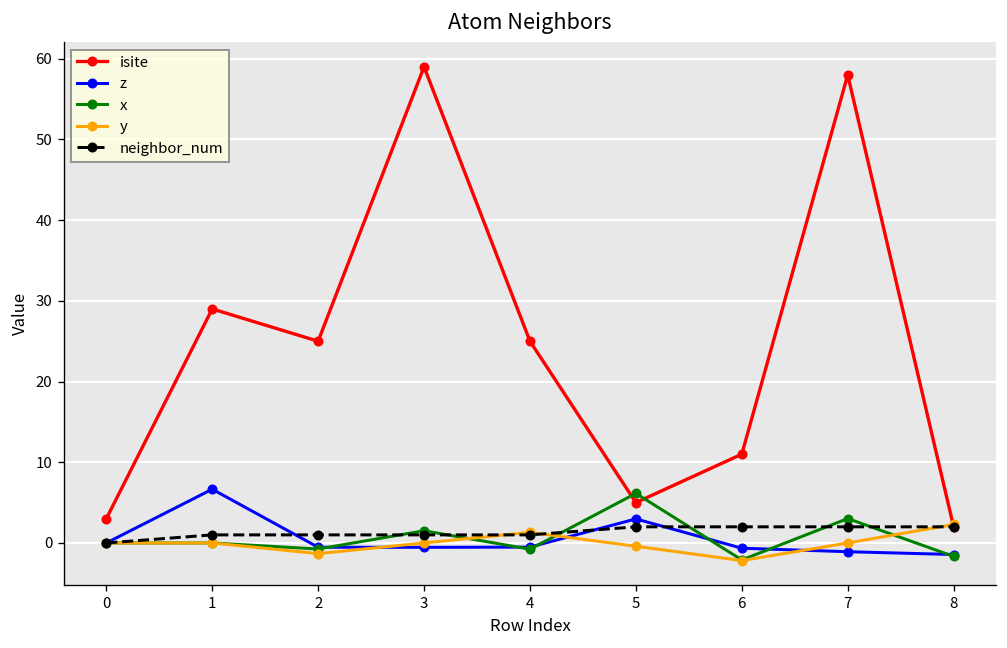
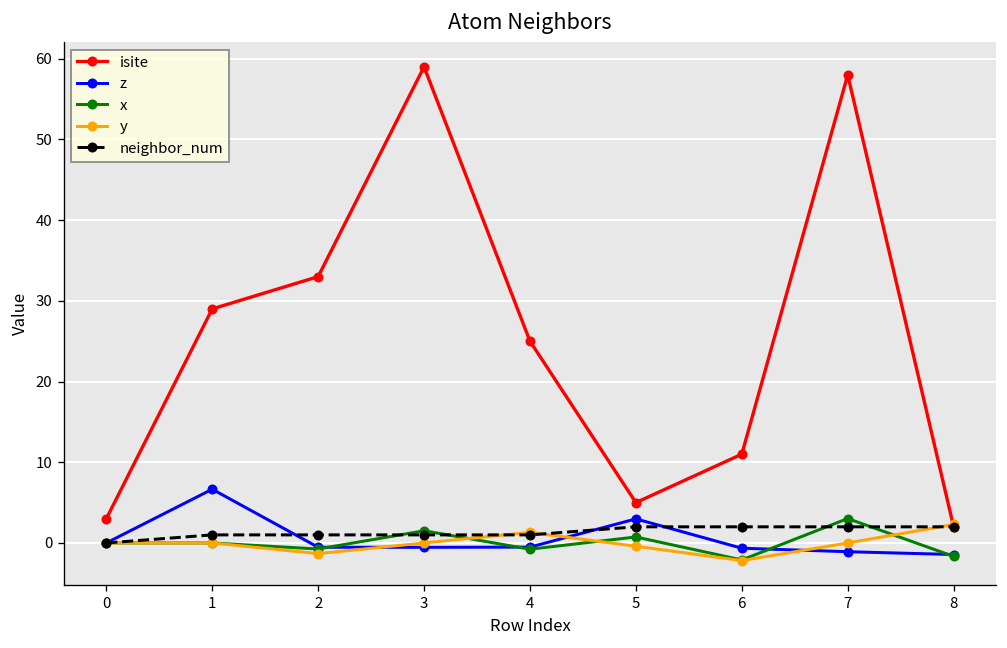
isite, 2: 25 -> 33
x, 5: 6 -> 1
